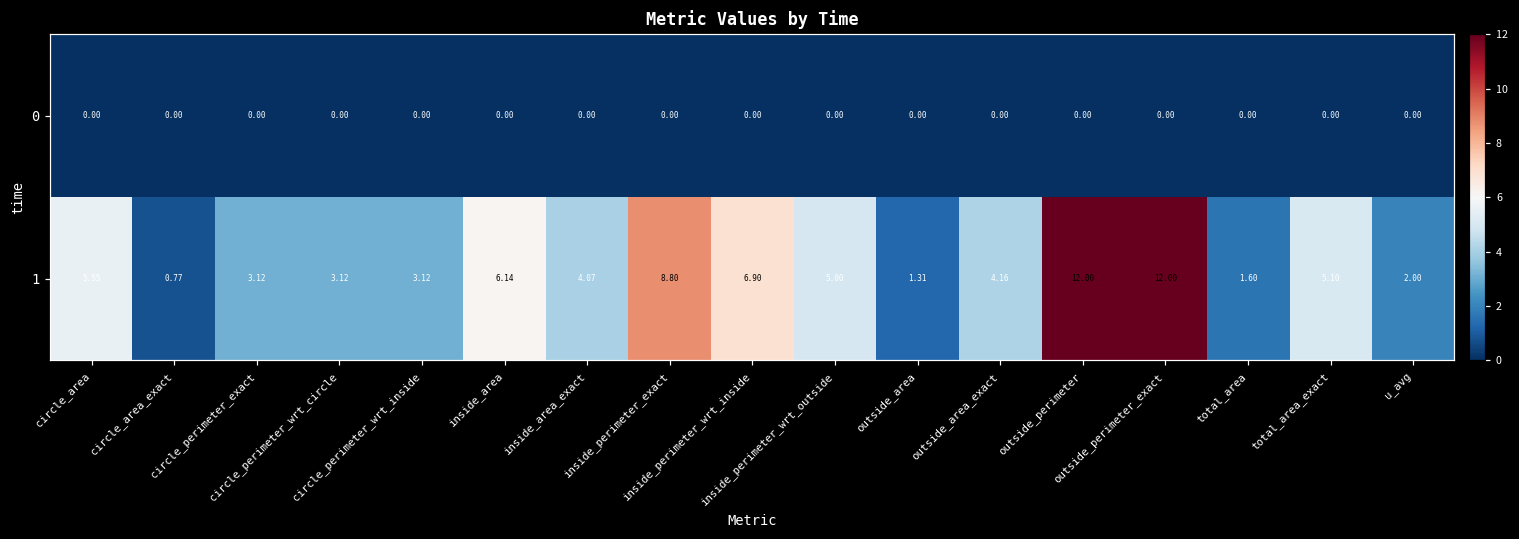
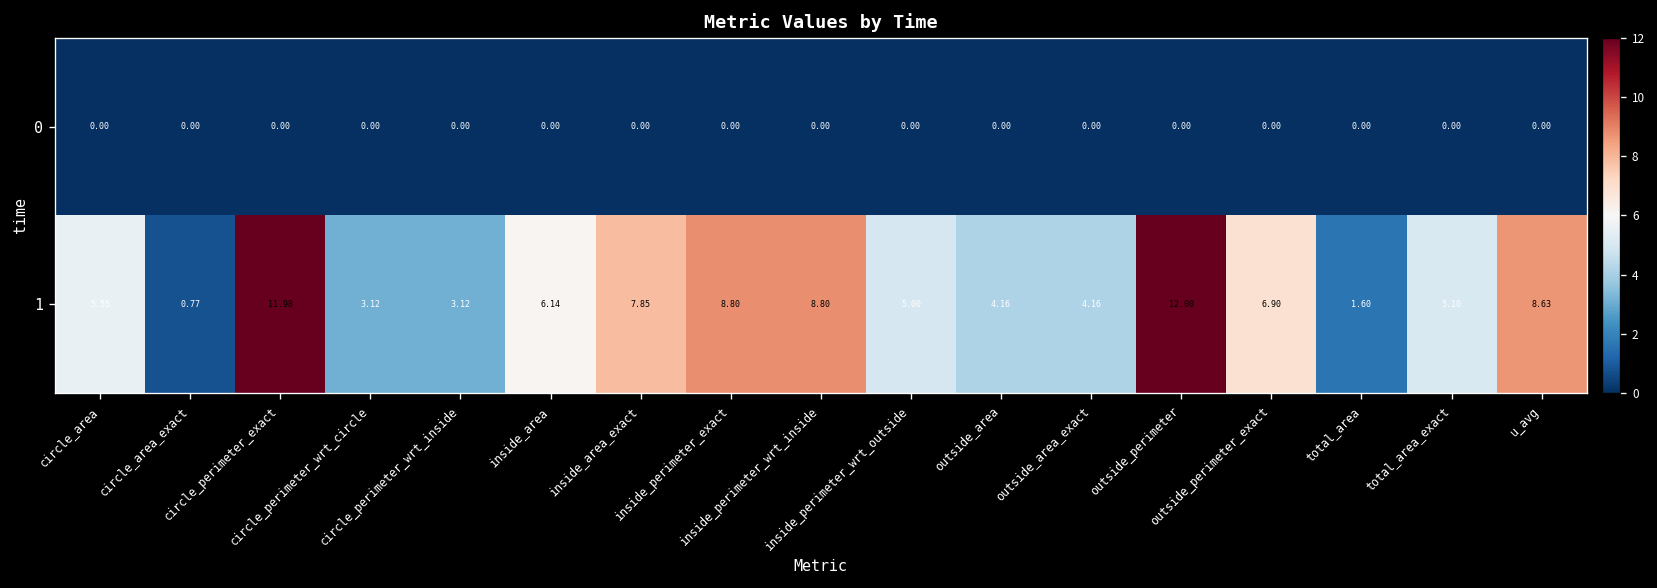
1, circle_perimeter_exact: 3.12 -> 11.98
1, inside_area_exact: 4.07 -> 7.85
1, inside_perimeter_wrt_inside: 6.90 -> 8.80
1, outside_area: 1.31 -> 4.16
1, outside_perimeter_exact: 12.00 -> 6.90
1, u_avg: 2.00 -> 8.63
